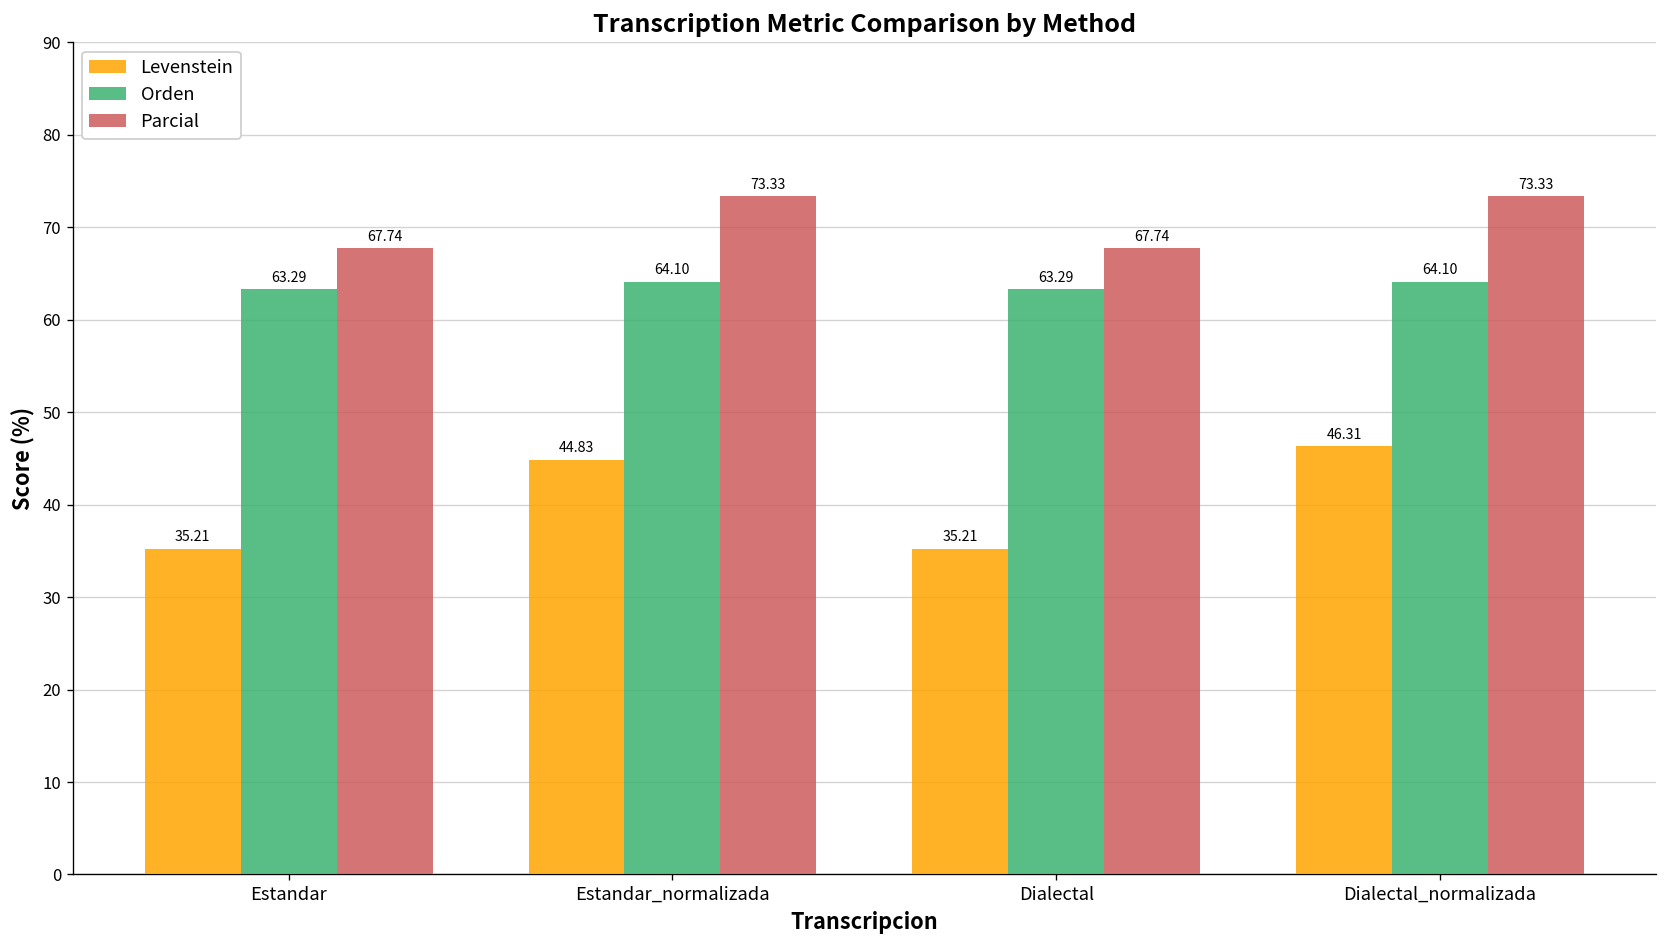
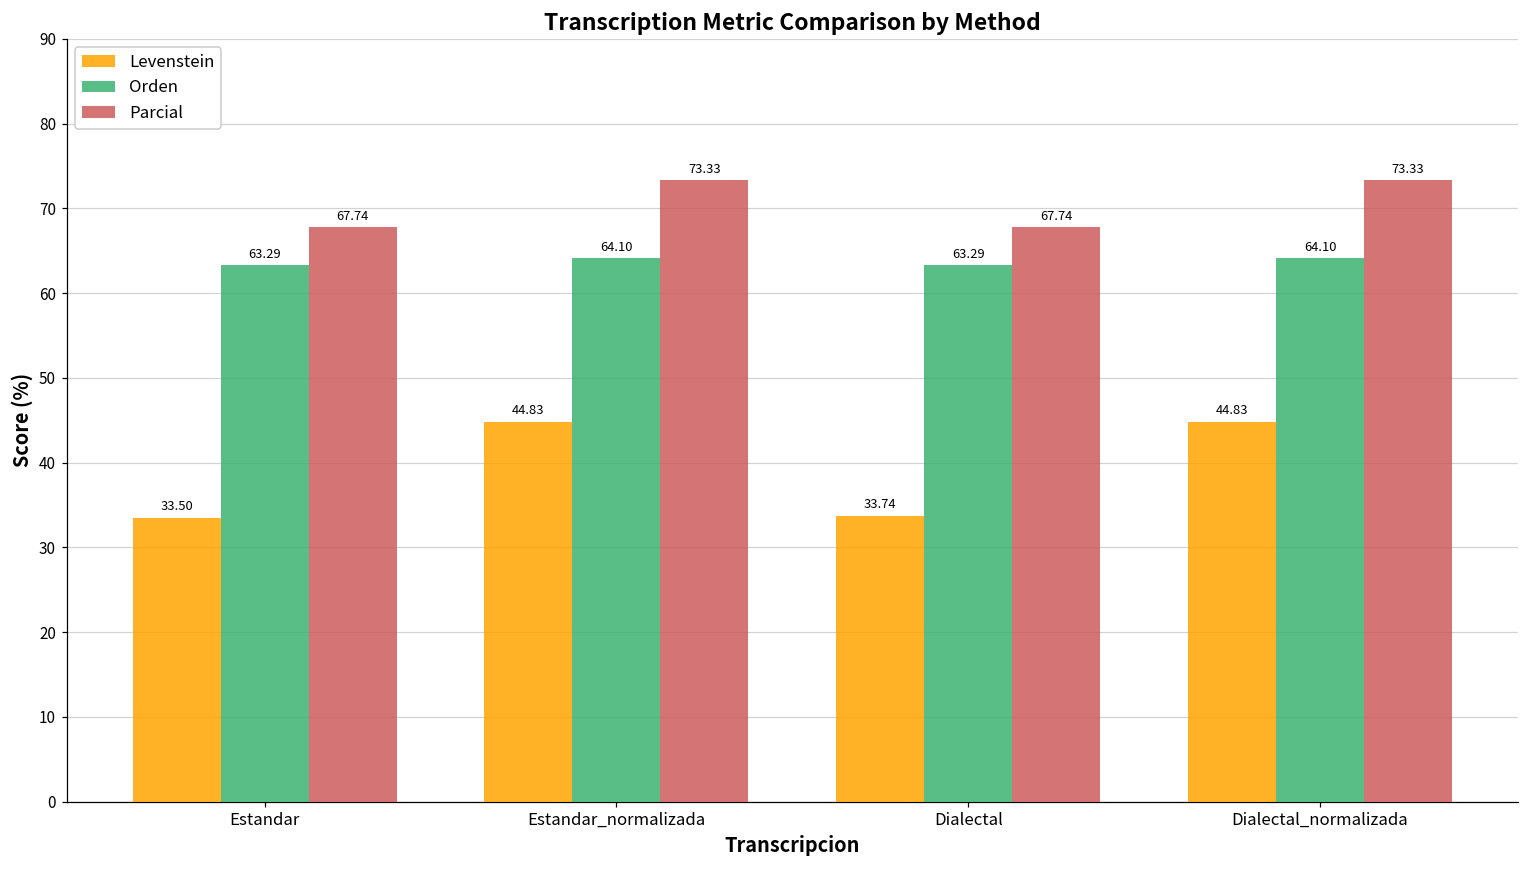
Levenstein, Estandar: 35.21 -> 33.50
Levenstein, Dialectal: 35.21 -> 33.74
Levenstein, Dialectal_normalizada: 46.31 -> 44.83
